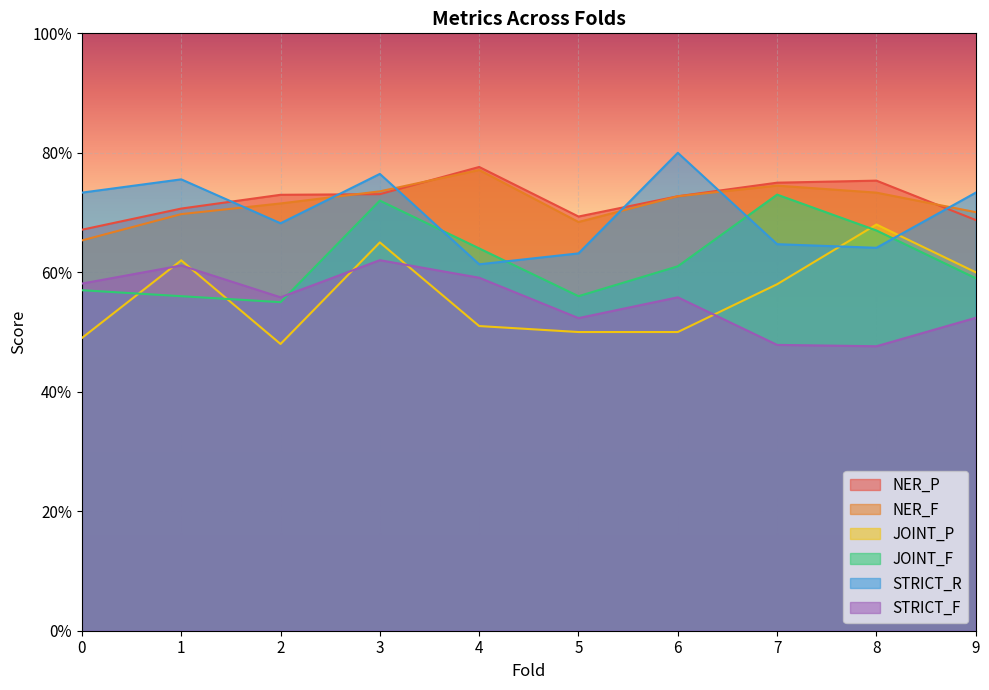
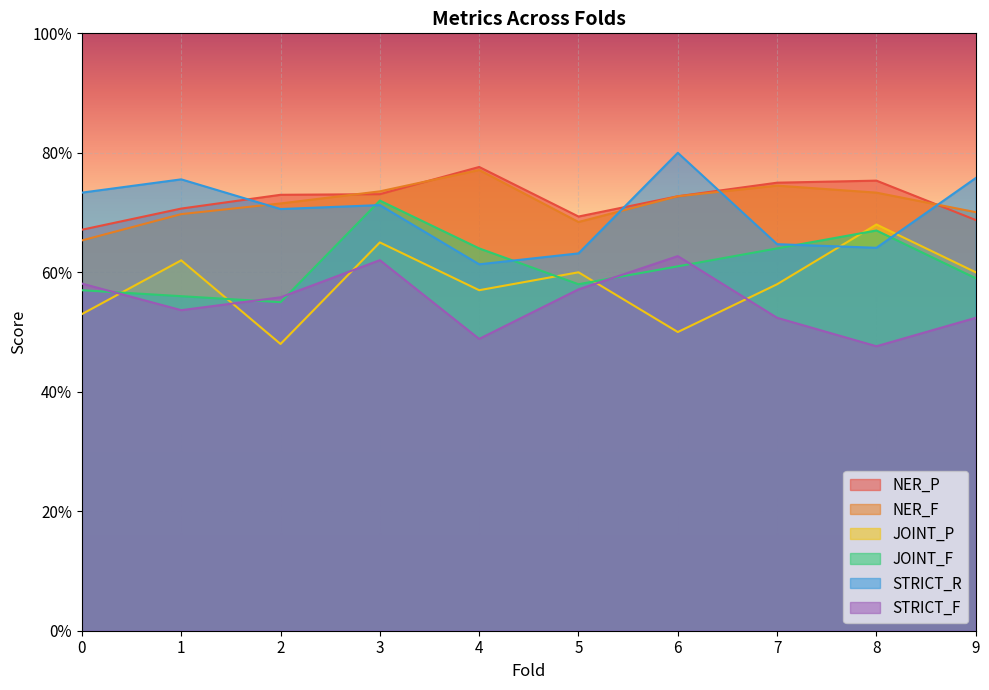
JOINT_P, 0: 49% -> 53%
STRICT_F, 1: 61% -> 54%
STRICT_R, 2: 68% -> 71%
STRICT_R, 3: 76% -> 71%
JOINT_P, 4: 51% -> 57%
STRICT_F, 4: 59% -> 49%
JOINT_P, 5: 50% -> 60%
JOINT_F, 5: 56% -> 58%
STRICT_F, 5: 52% -> 57%
STRICT_F, 6: 56% -> 63%
JOINT_F, 7: 73% -> 64%
STRICT_F, 7: 48% -> 52%
STRICT_R, 9: 73% -> 76%
